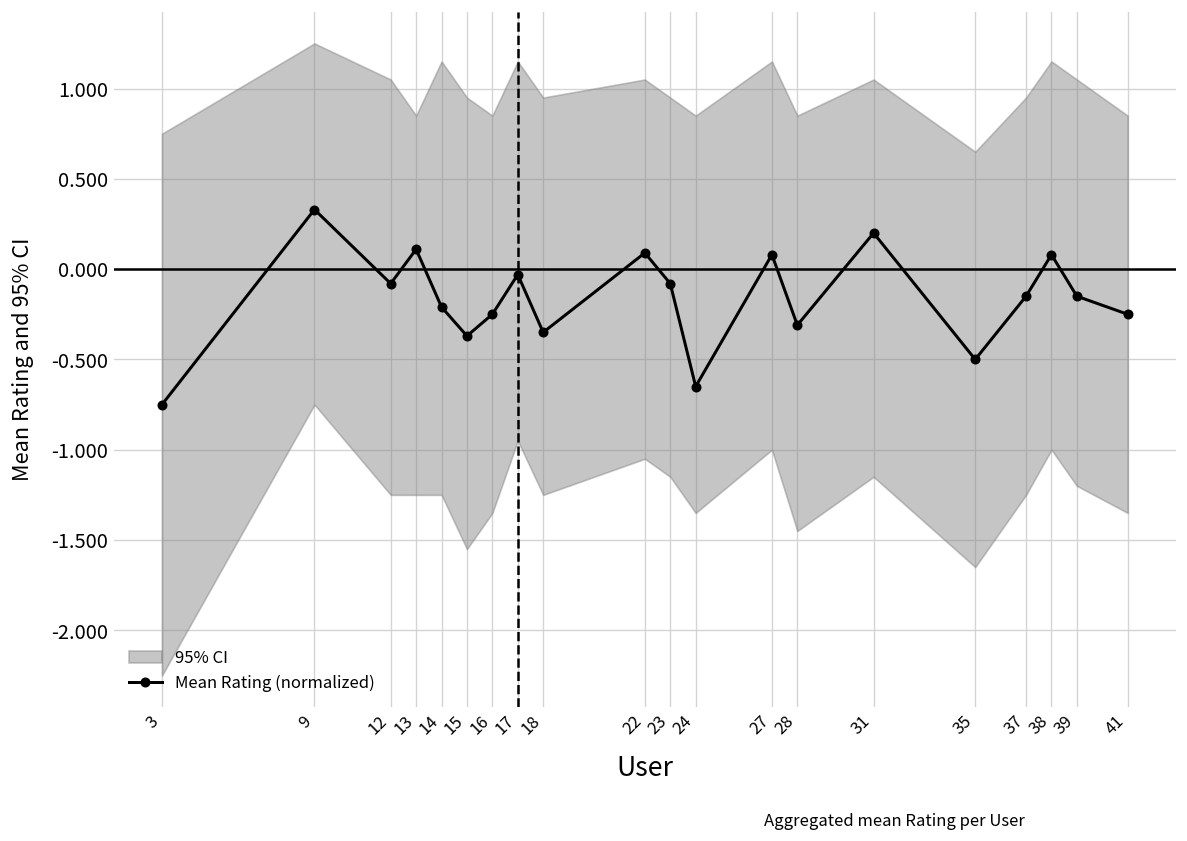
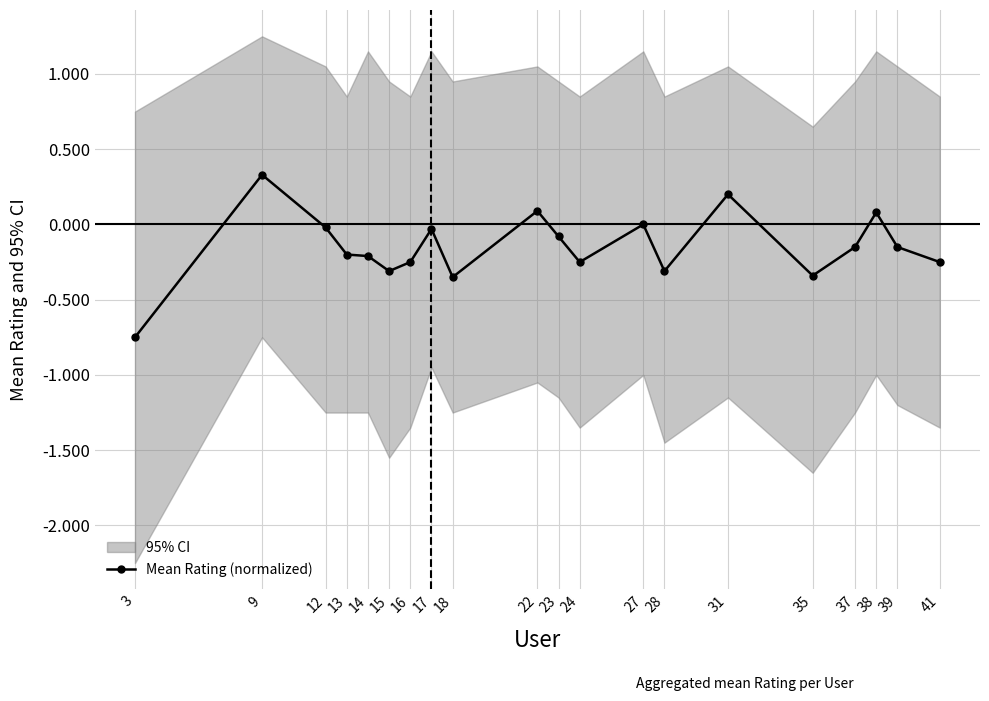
Mean Rating (normalized), 12: -0.08 -> -0.02
Mean Rating (normalized), 13: 0.11 -> -0.20
Mean Rating (normalized), 15: -0.37 -> -0.31
Mean Rating (normalized), 24: -0.65 -> -0.25
Mean Rating (normalized), 27: 0.08 -> 0.00
Mean Rating (normalized), 35: -0.50 -> -0.34
